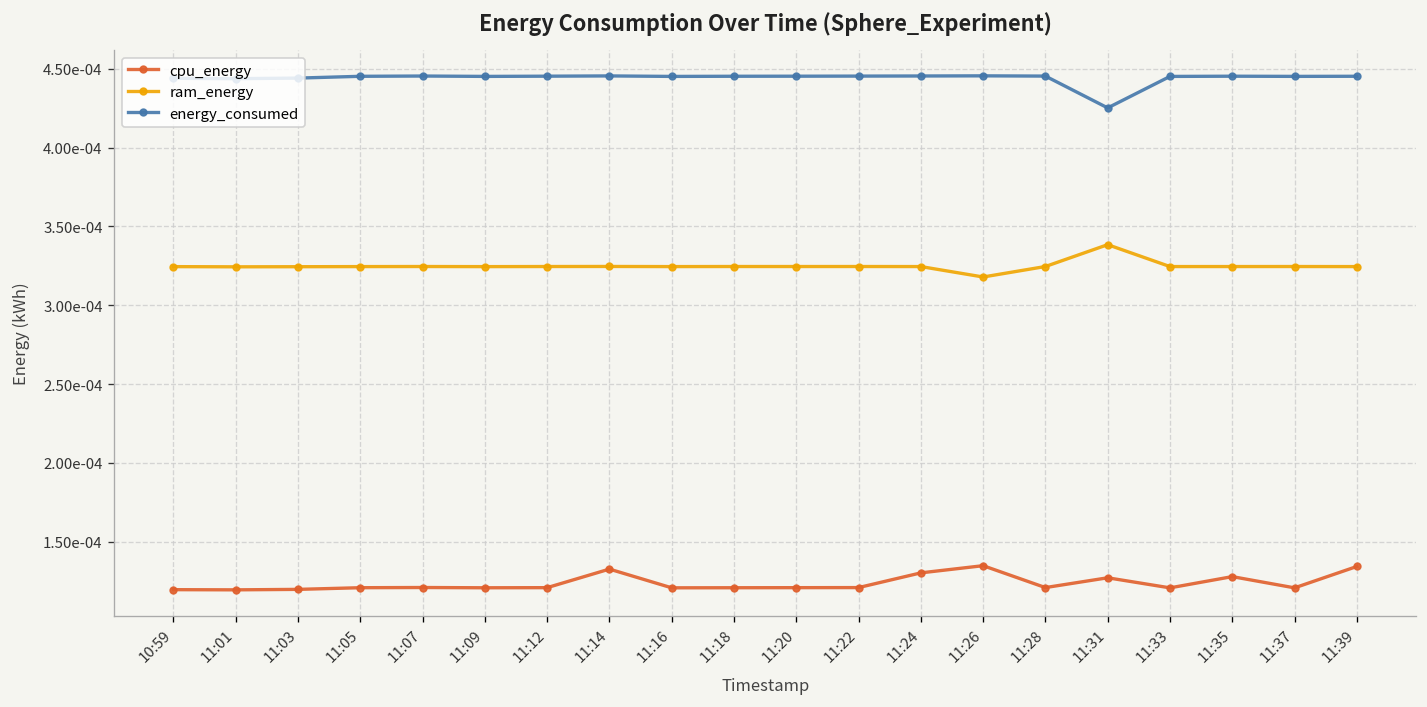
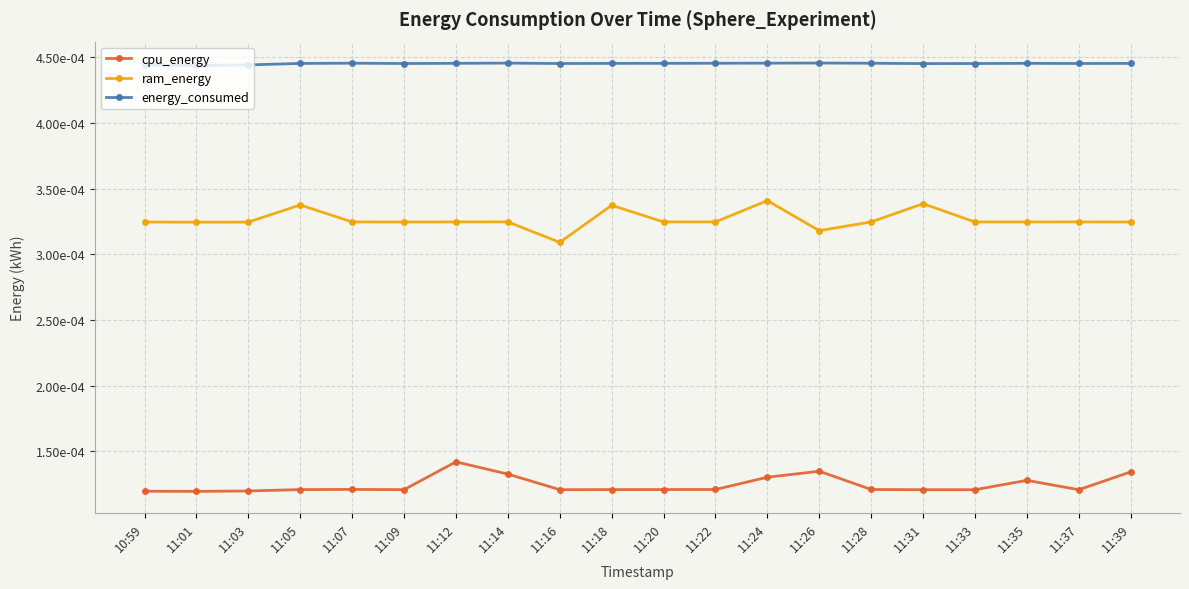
ram_energy, 11:05: 0.000325 -> 0.000337
cpu_energy, 11:12: 0.000121 -> 0.000142
ram_energy, 11:16: 0.000324 -> 0.000309
ram_energy, 11:18: 0.000325 -> 0.000337
ram_energy, 11:24: 0.000325 -> 0.000341
cpu_energy, 11:31: 0.000127 -> 0.000121
energy_consumed, 11:31: 0.000425 -> 0.000445
